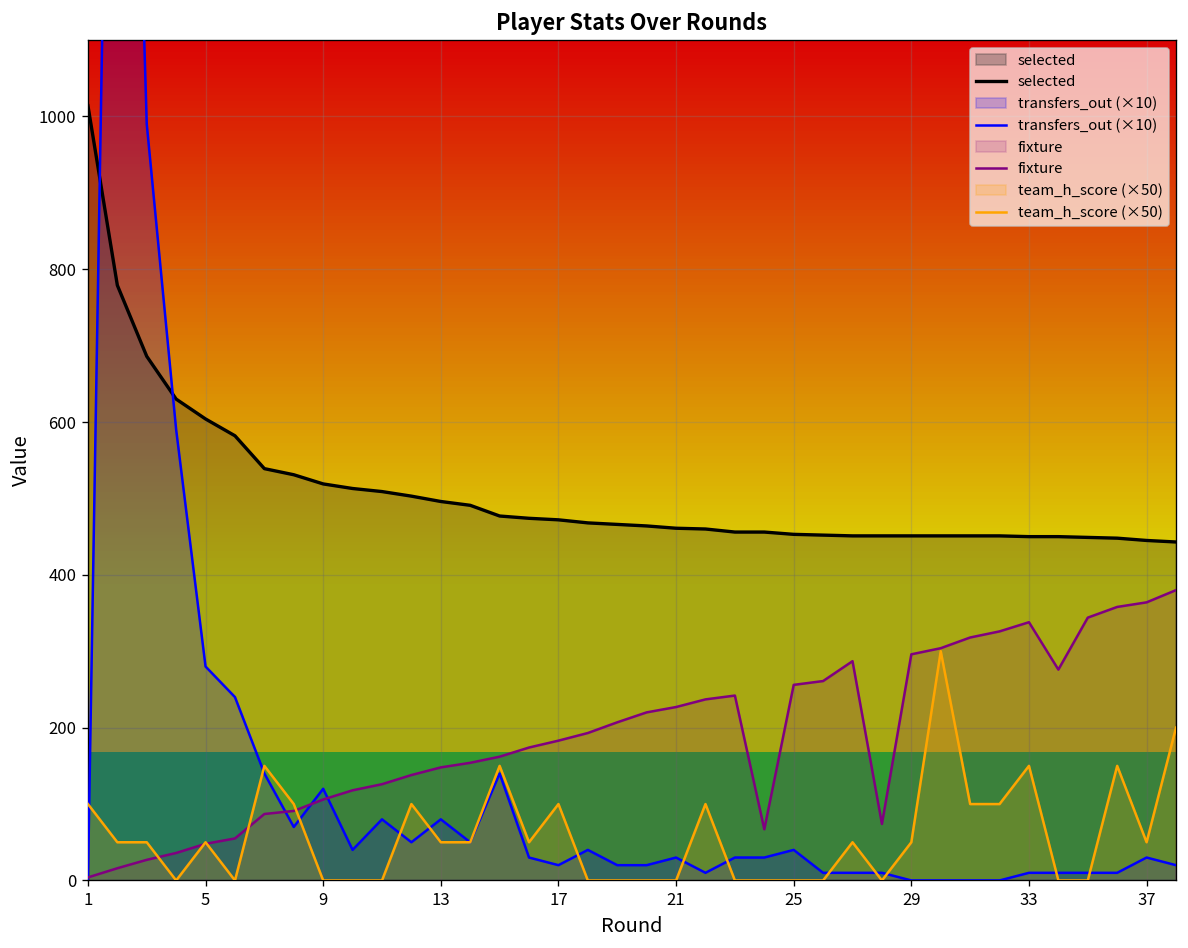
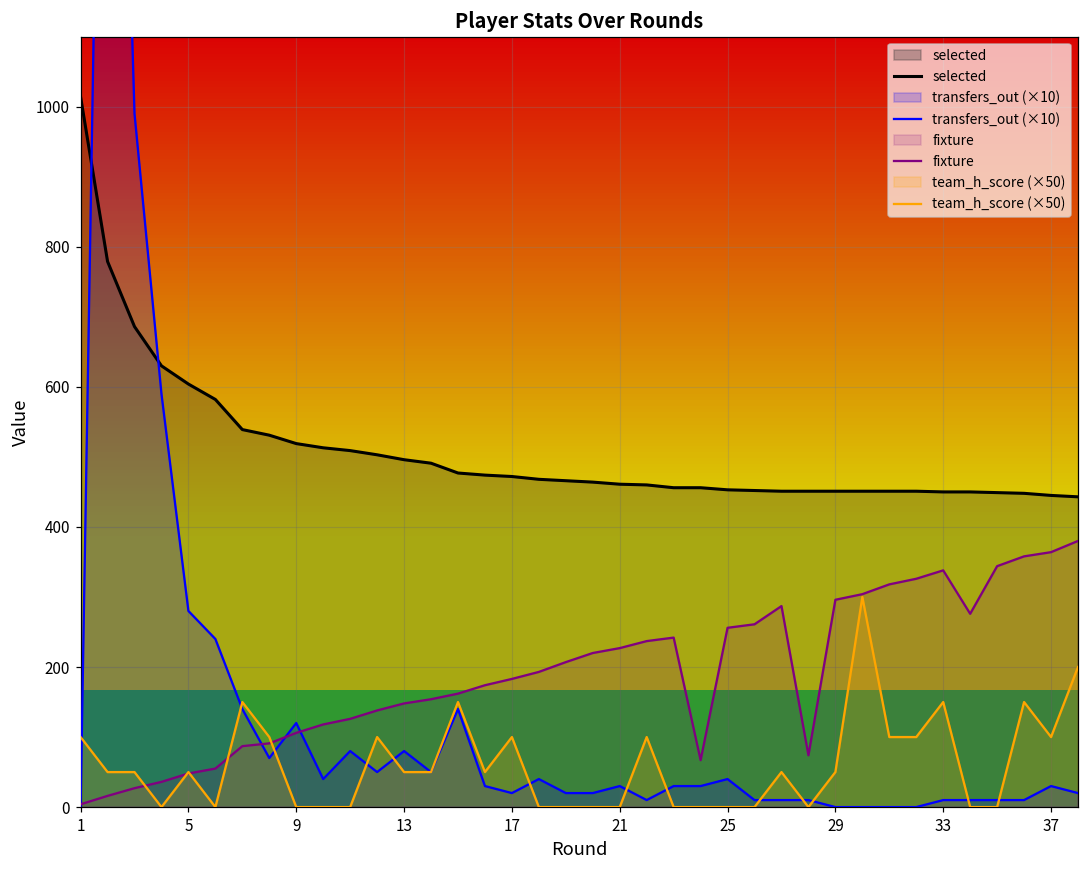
team_h_score (×50), 37: 50 -> 100
